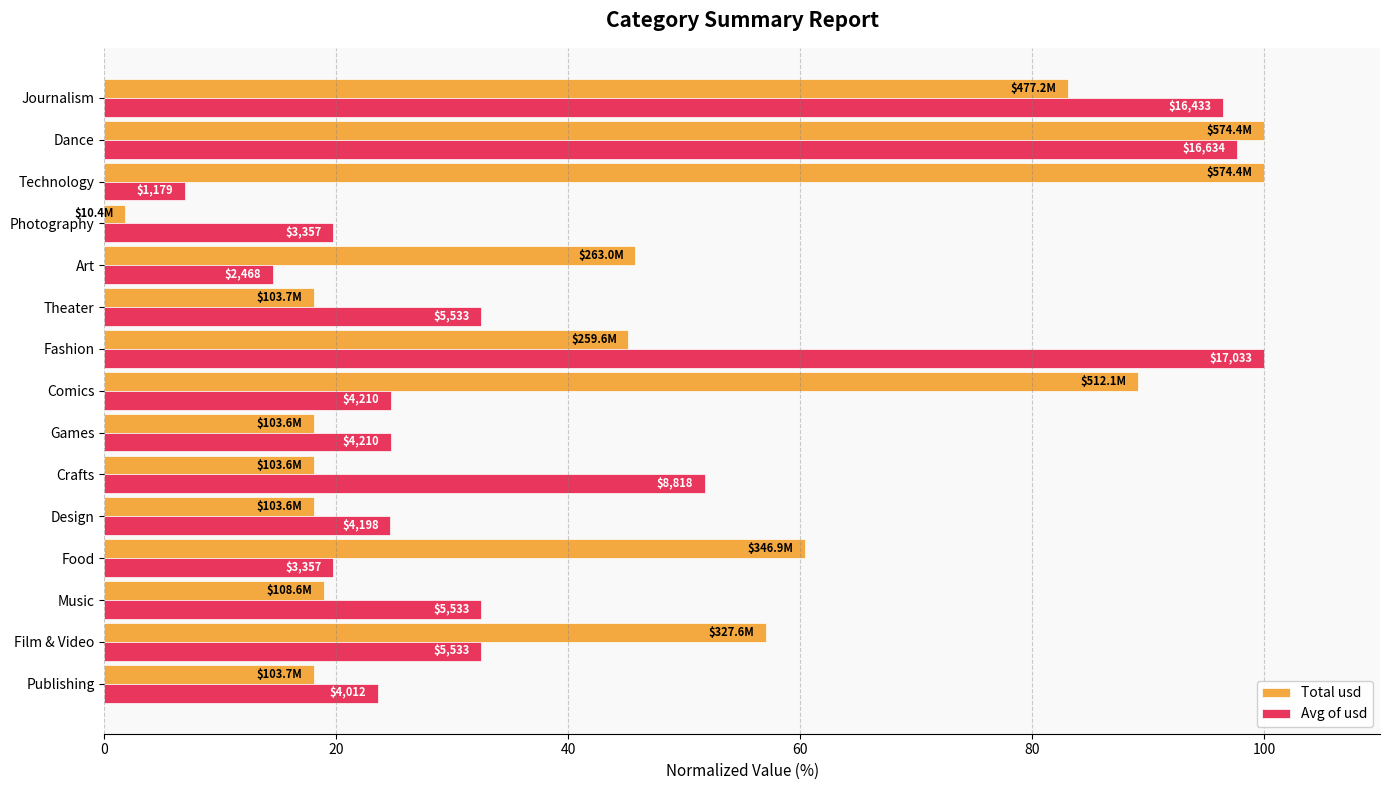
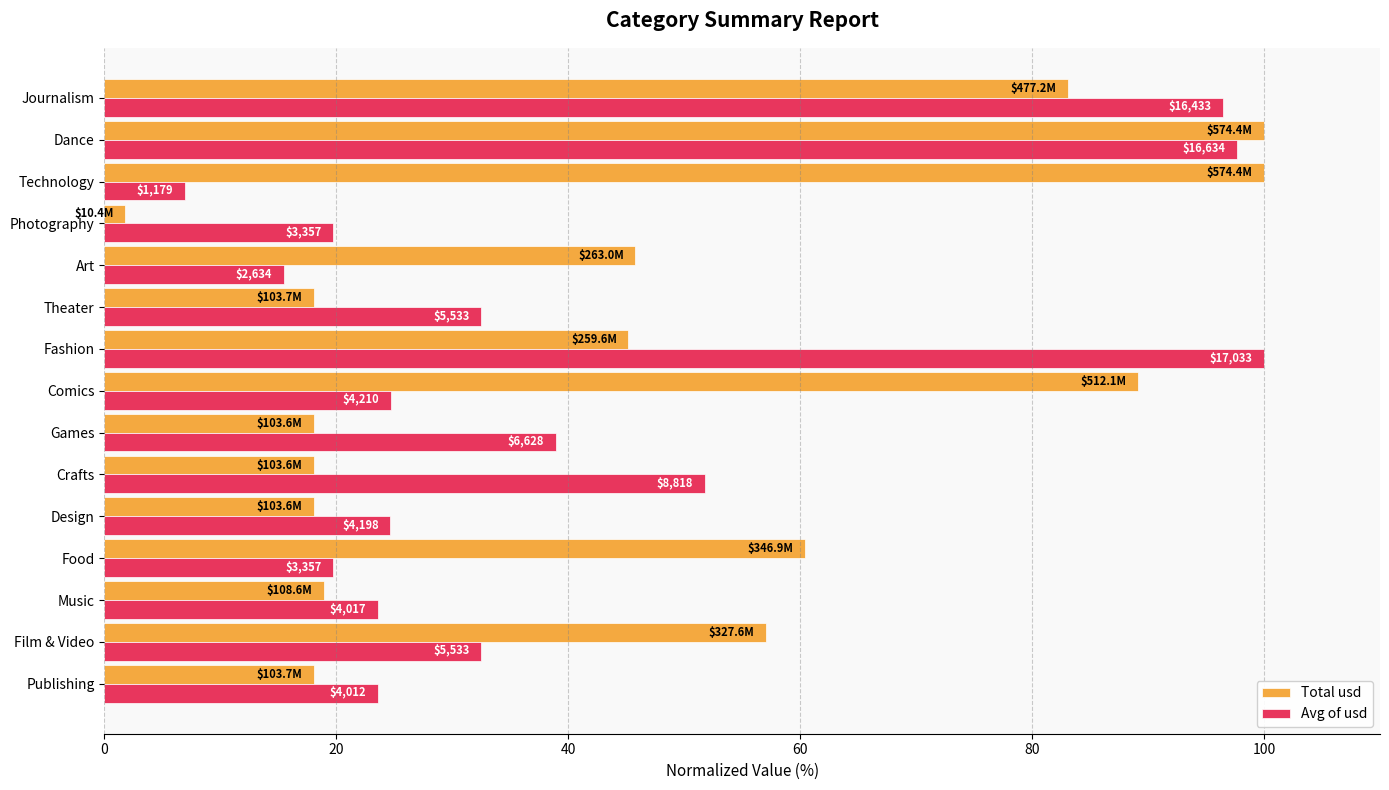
Avg of usd, Art: $2,468 -> $2,634
Avg of usd, Games: $4,210 -> $6,628
Avg of usd, Music: $5,533 -> $4,017
